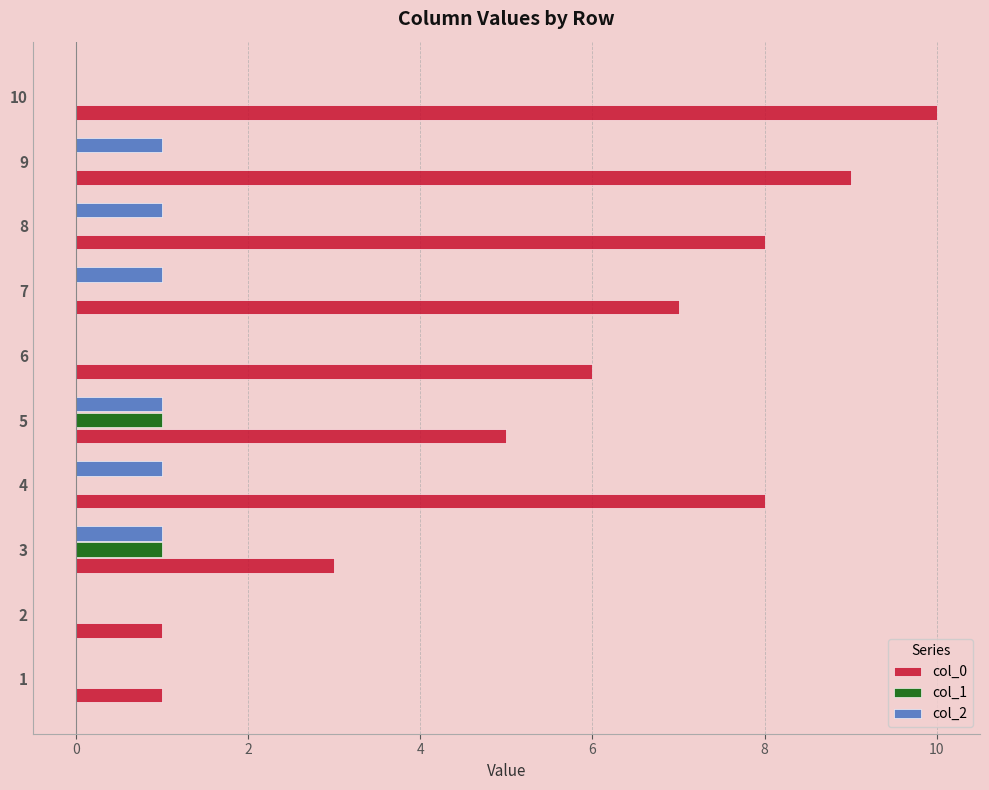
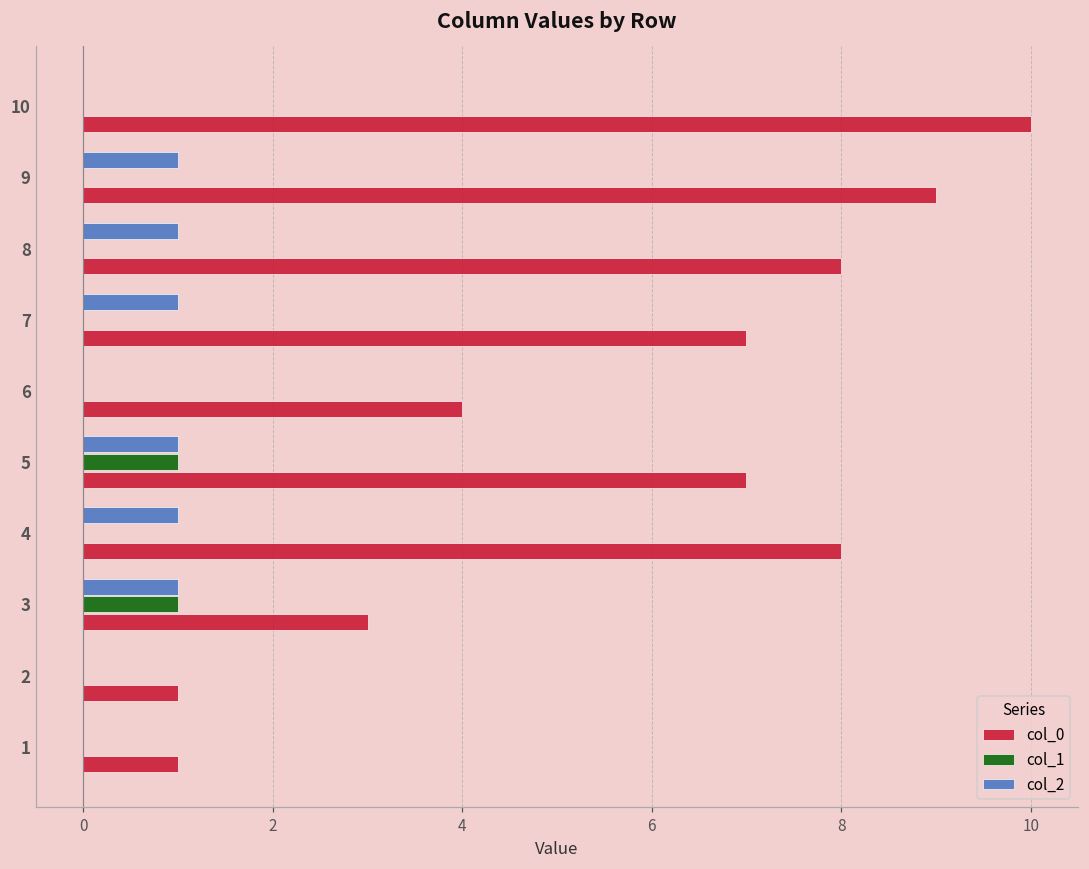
col_0, 6: 6 -> 4
col_0, 5: 5 -> 7
